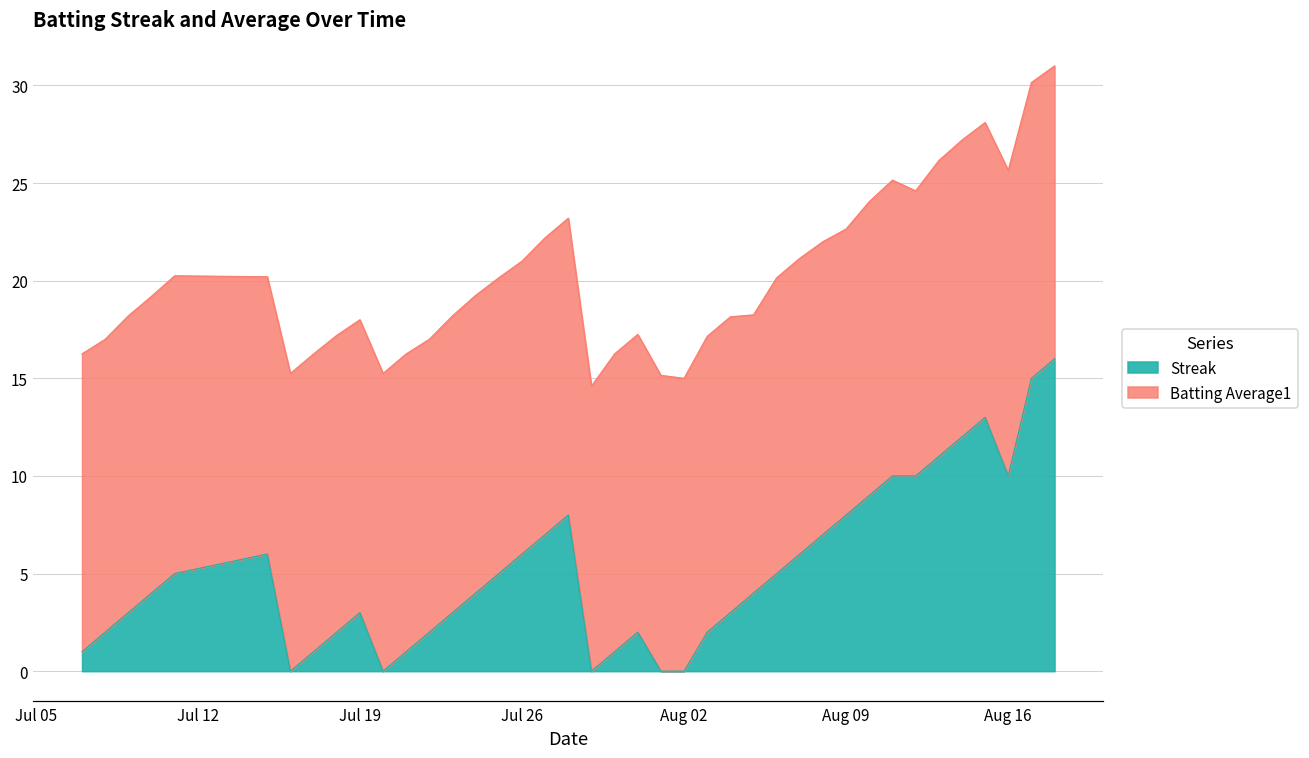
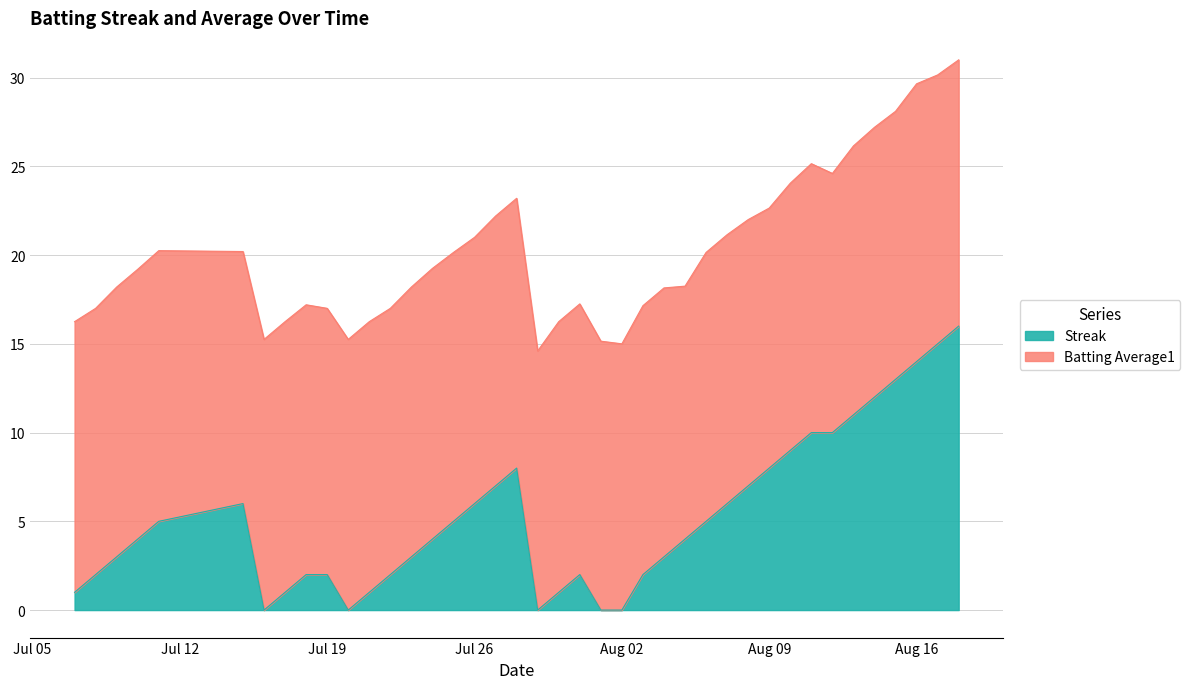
Streak, Jul 19: 3 -> 2
Streak, Aug 16: 10 -> 14
